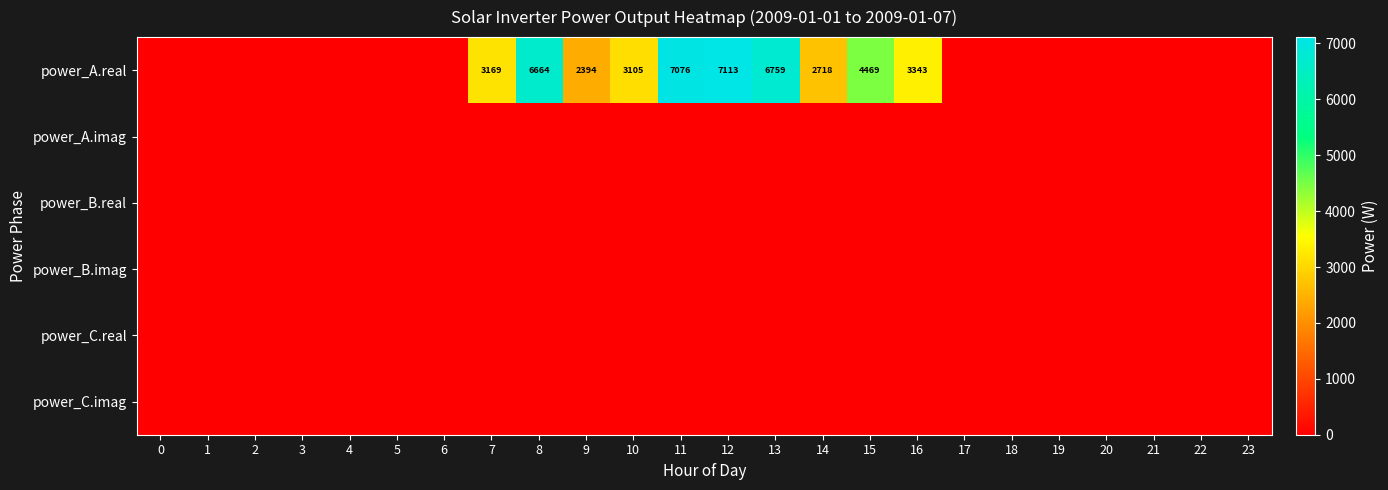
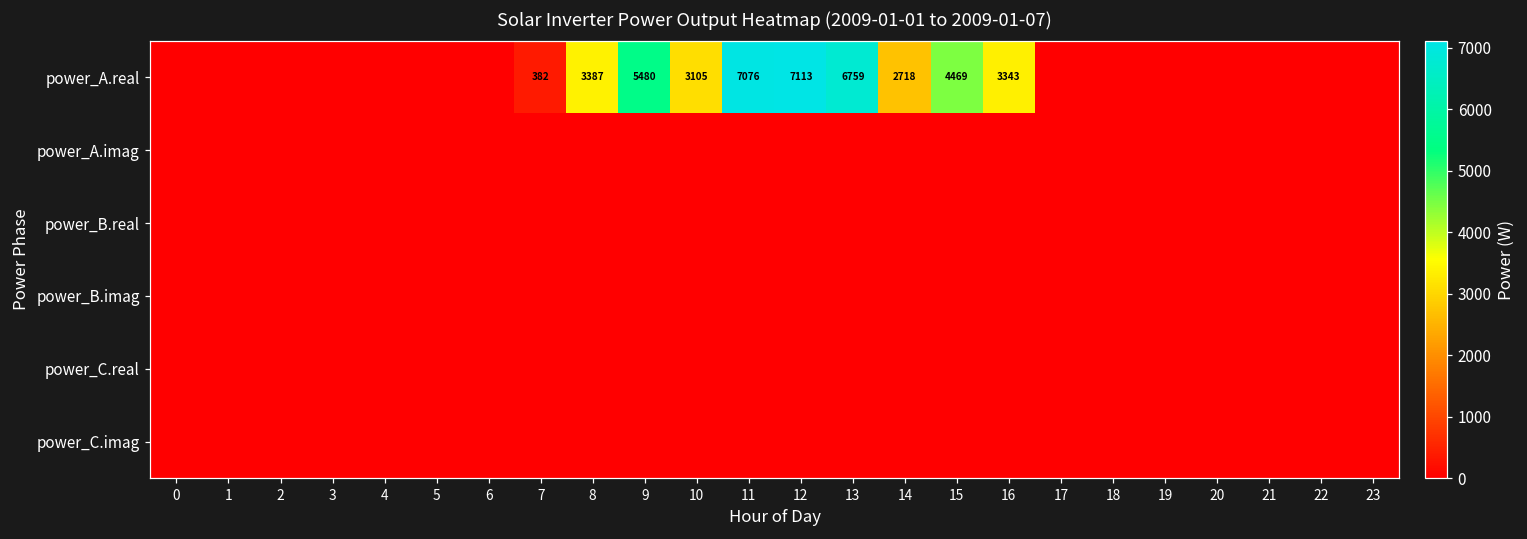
power_A.real, 7: 3169 -> 382
power_A.real, 8: 6664 -> 3387
power_A.real, 9: 2394 -> 5480
